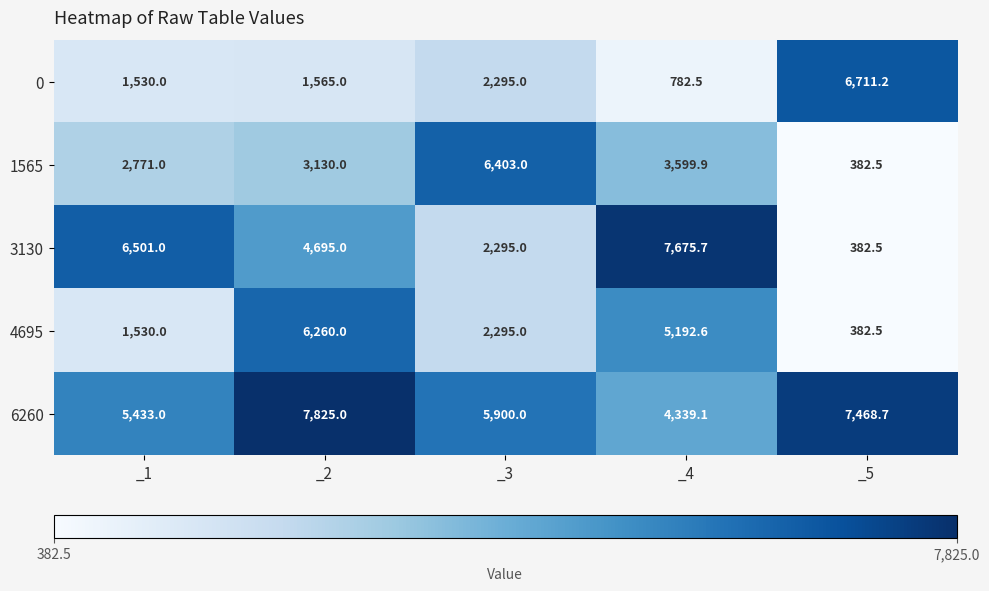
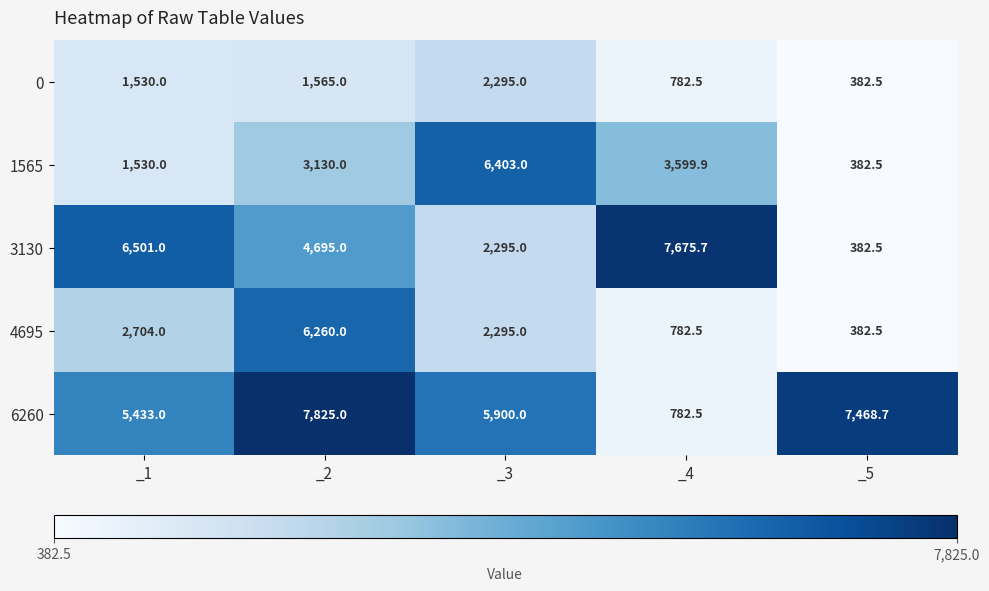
0, _5: 6,711.2 -> 382.5
1565, _1: 2,771.0 -> 1,530.0
4695, _1: 1,530.0 -> 2,704.0
4695, _4: 5,192.6 -> 782.5
6260, _4: 4,339.1 -> 782.5
